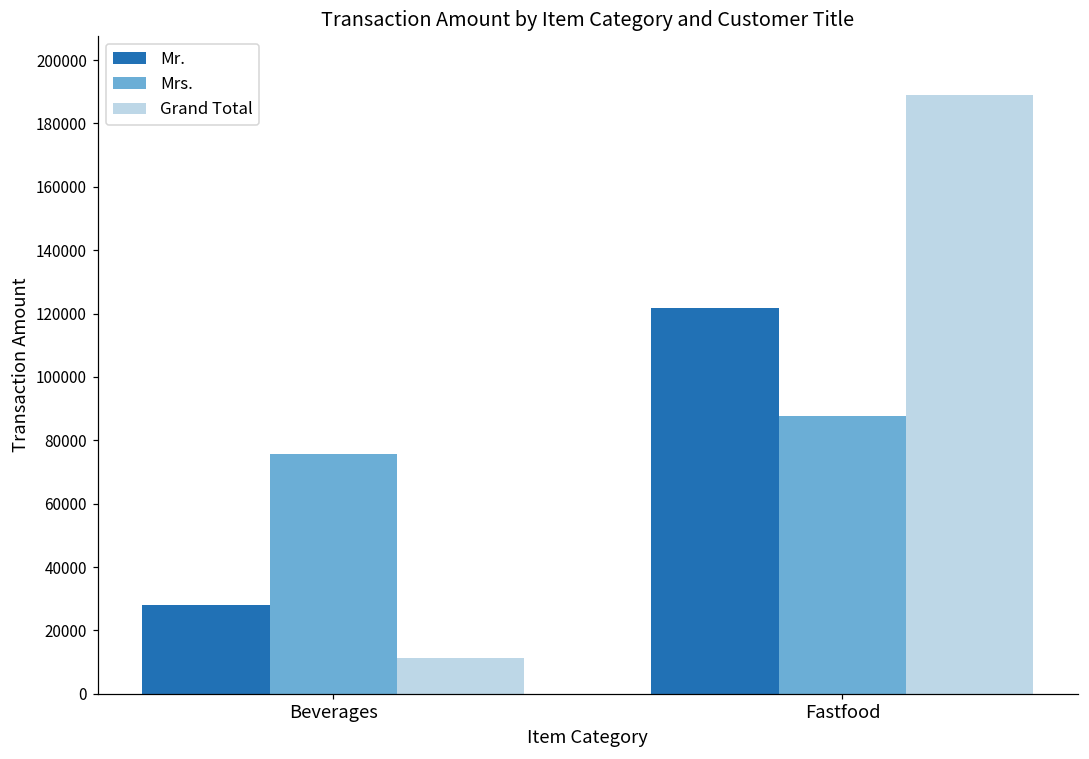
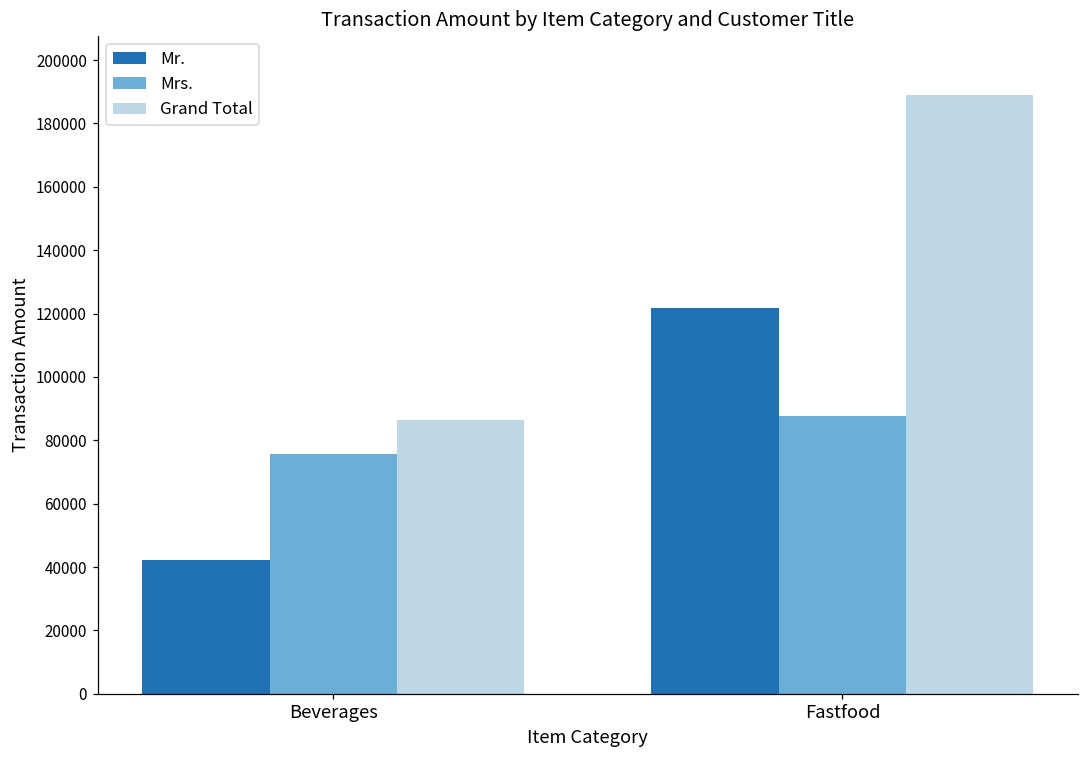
Mr., Beverages: 28000 -> 42000
Grand Total, Beverages: 11000 -> 86000
